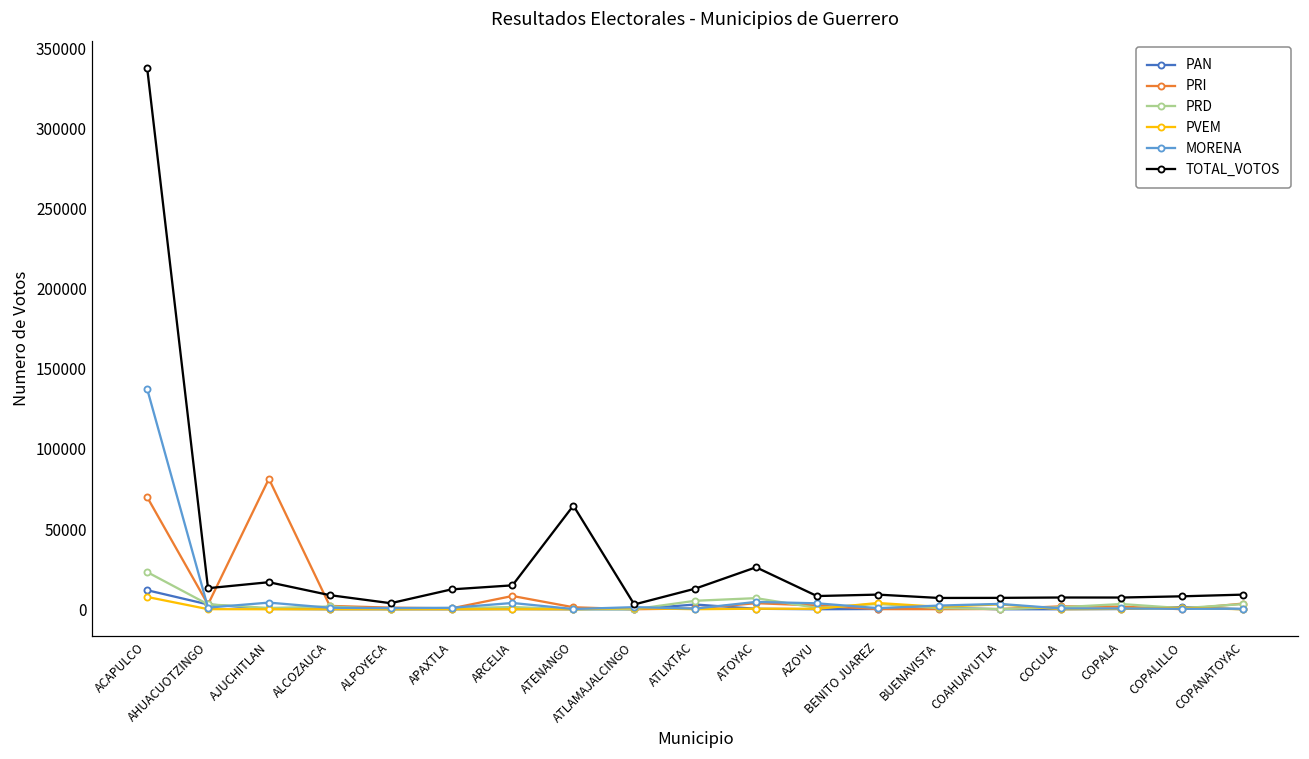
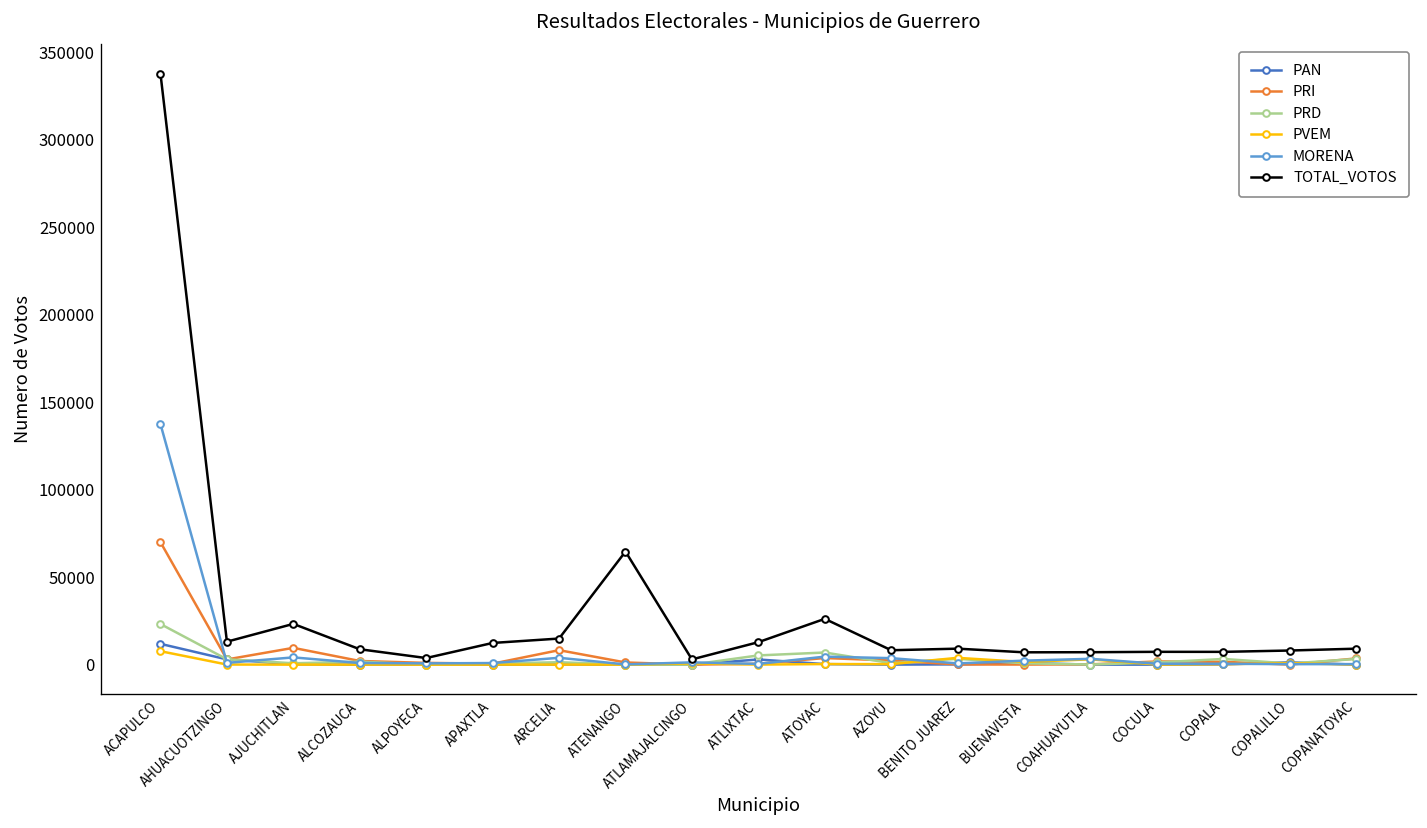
PRI, AJUCHITLAN: 81000 -> 10000
TOTAL_VOTOS, AJUCHITLAN: 17000 -> 23000
